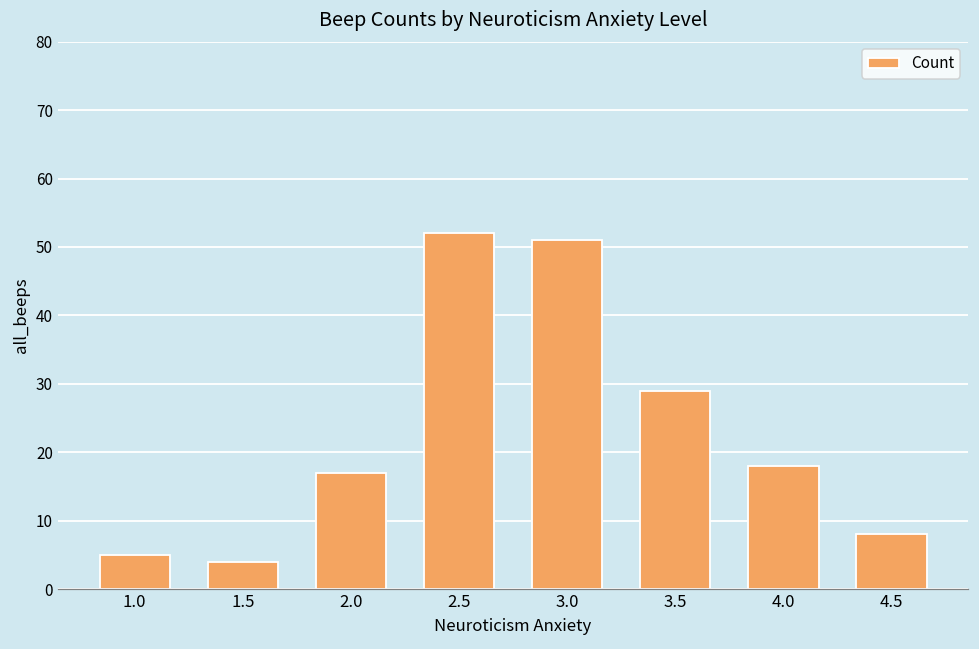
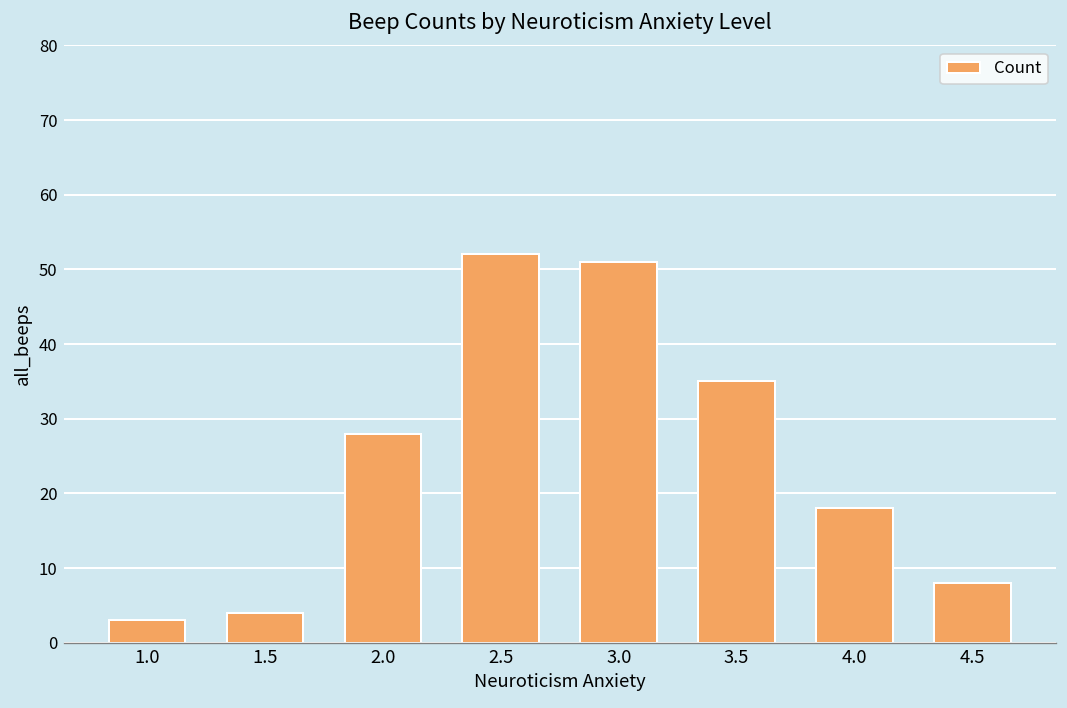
1.0: 5 -> 3
2.0: 17 -> 28
3.5: 29 -> 35
